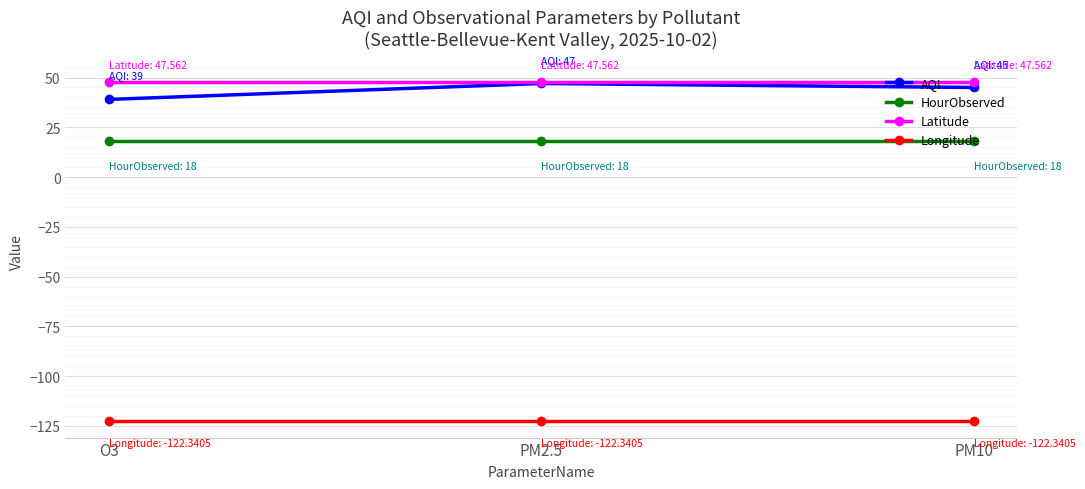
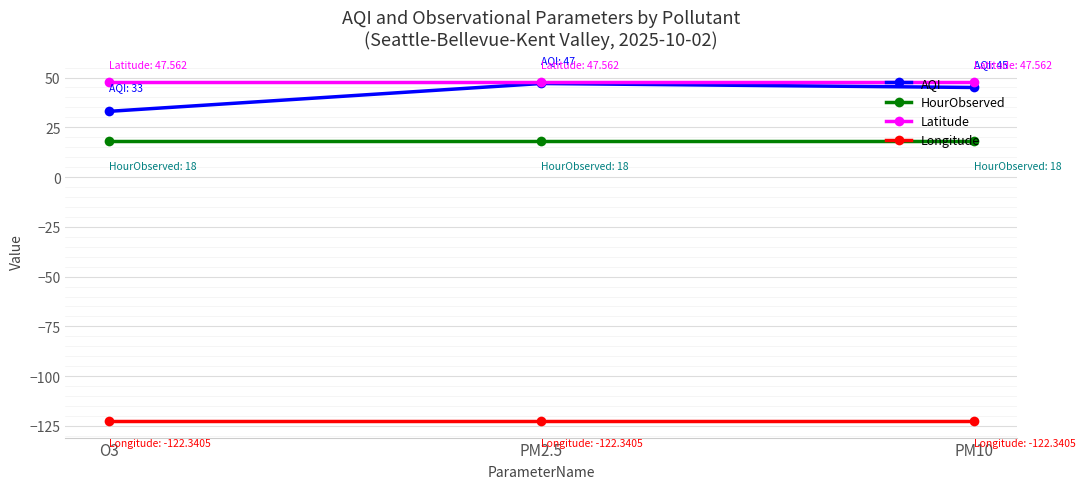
AQI, O3: 39 -> 33
